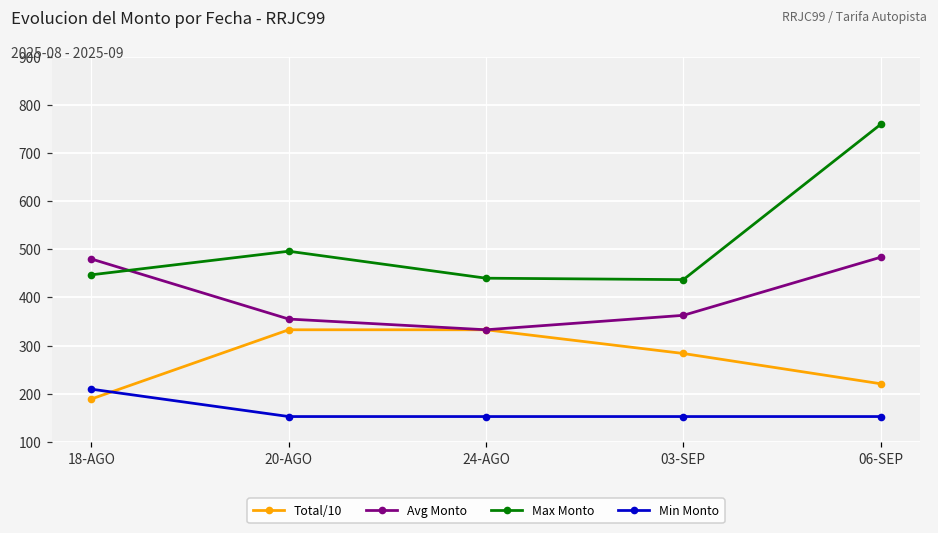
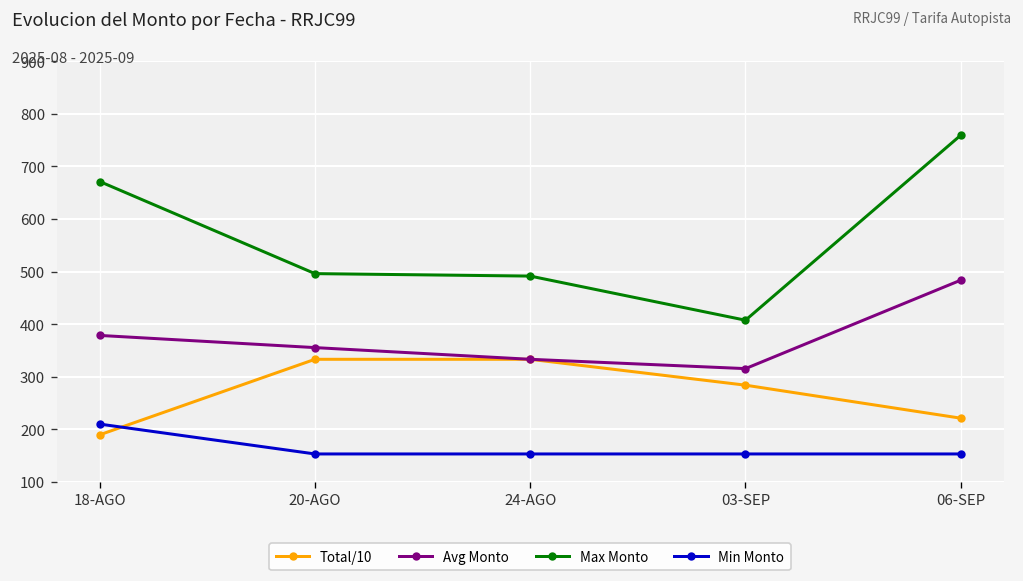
Avg Monto, 18-AGO: 480 -> 380
Max Monto, 18-AGO: 450 -> 670
Max Monto, 24-AGO: 440 -> 490
Avg Monto, 03-SEP: 360 -> 320
Max Monto, 03-SEP: 440 -> 410
